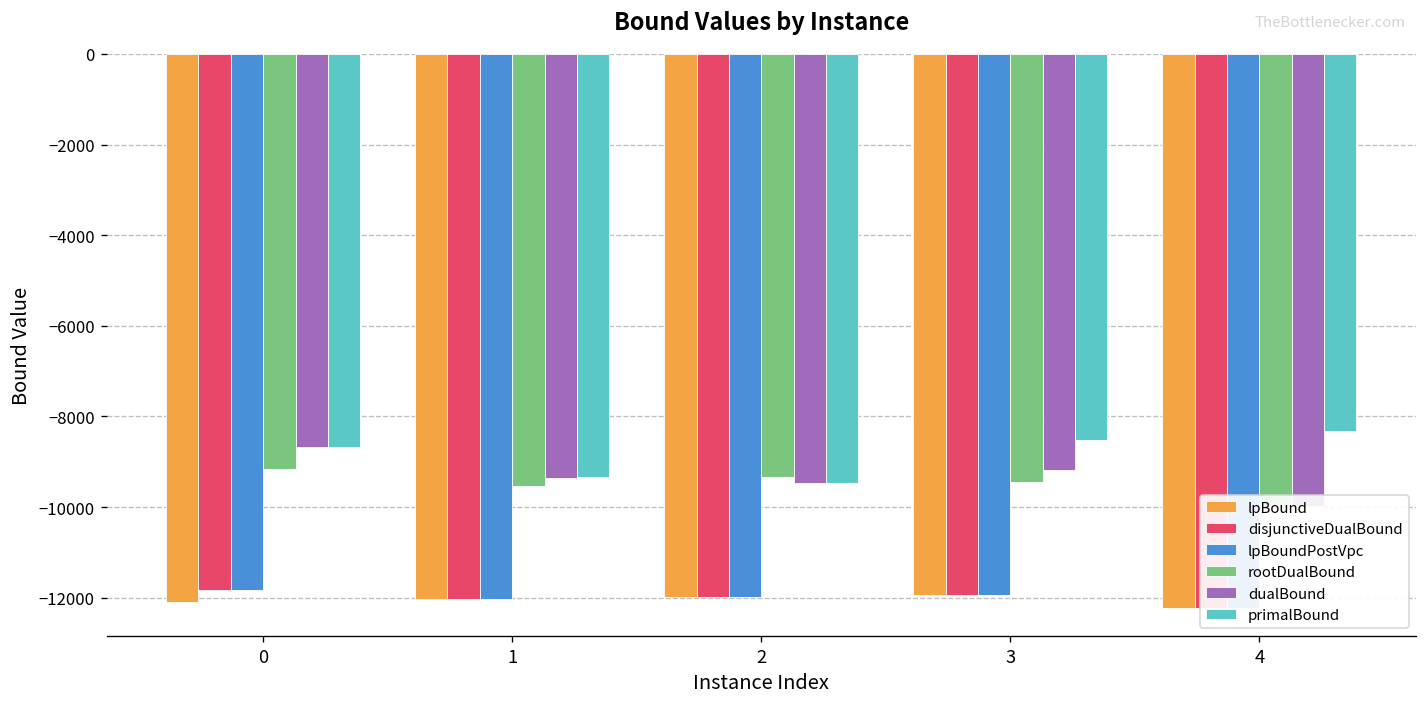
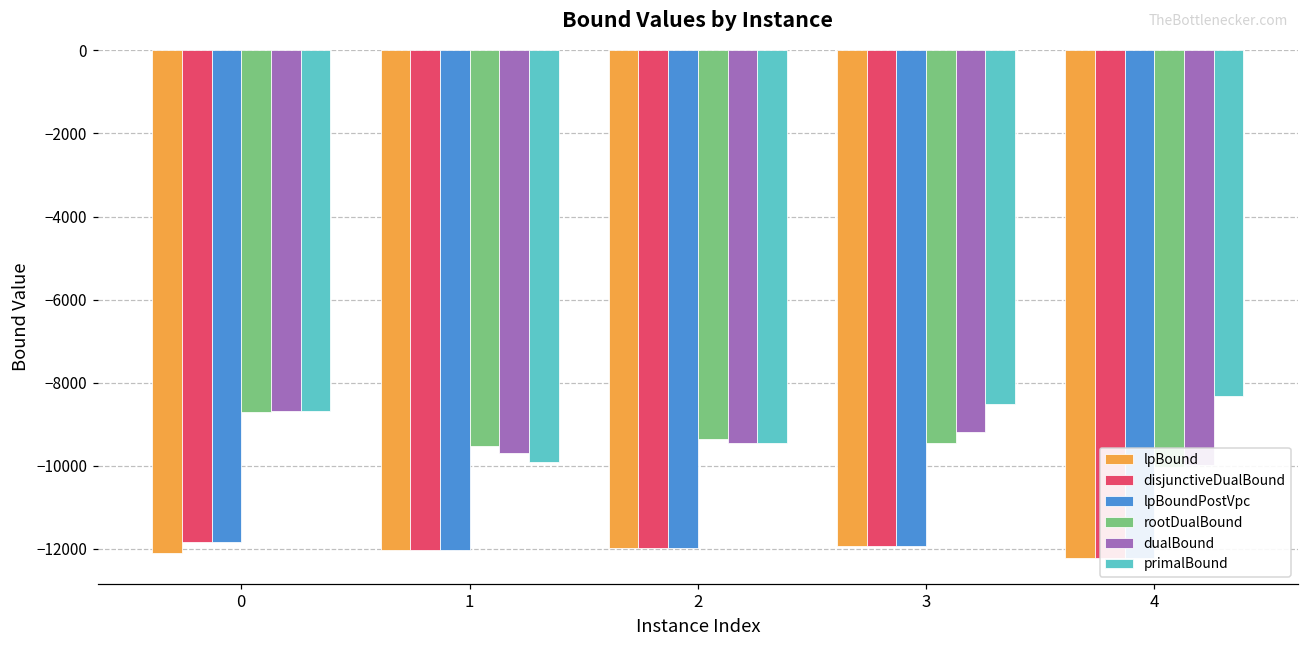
rootDualBound, 0: -9200 -> -8700
dualBound, 1: -9300 -> -9700
primalBound, 1: -9300 -> -9900
